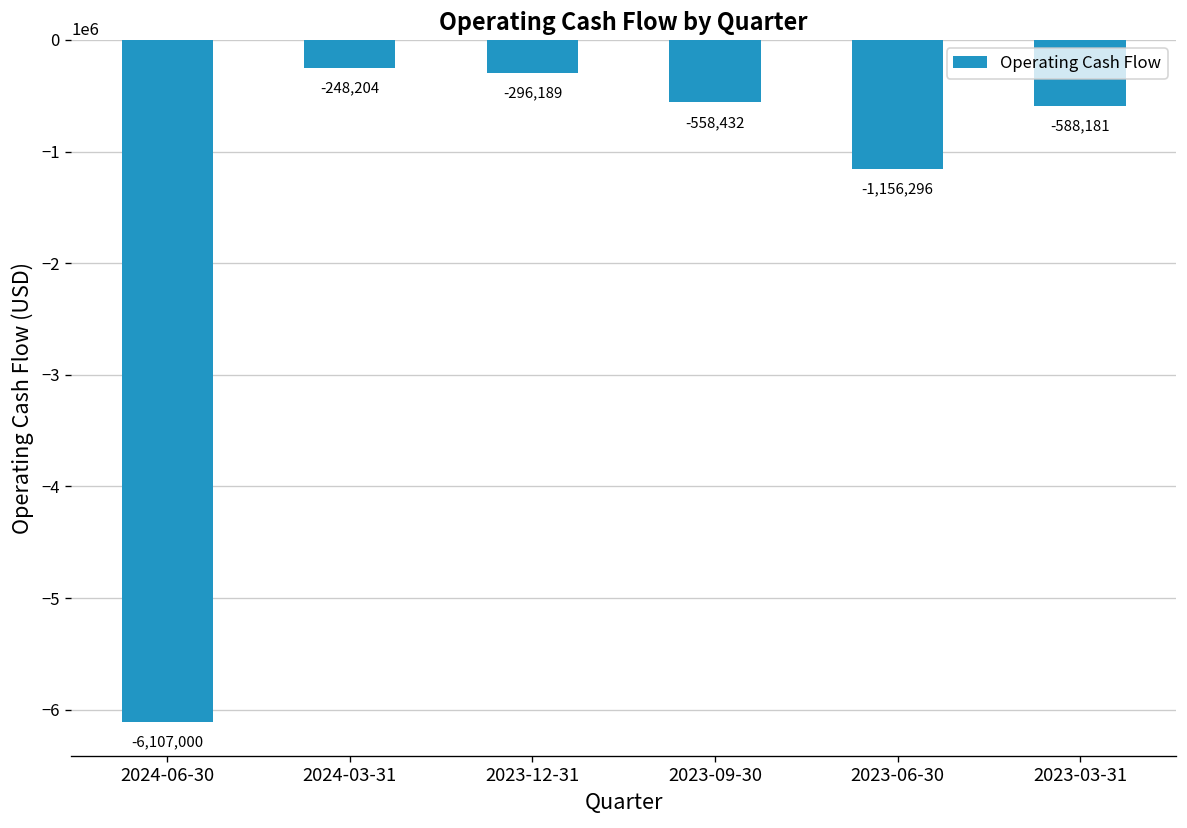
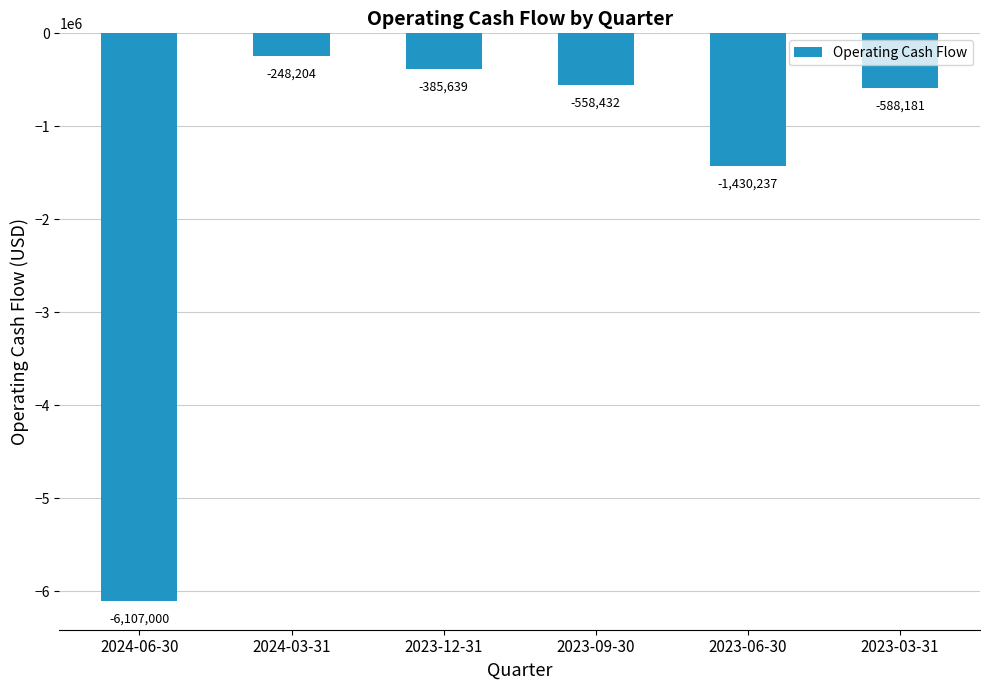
2023-12-31: -296,189 -> -385,639
2023-06-30: -1,156,296 -> -1,430,237
